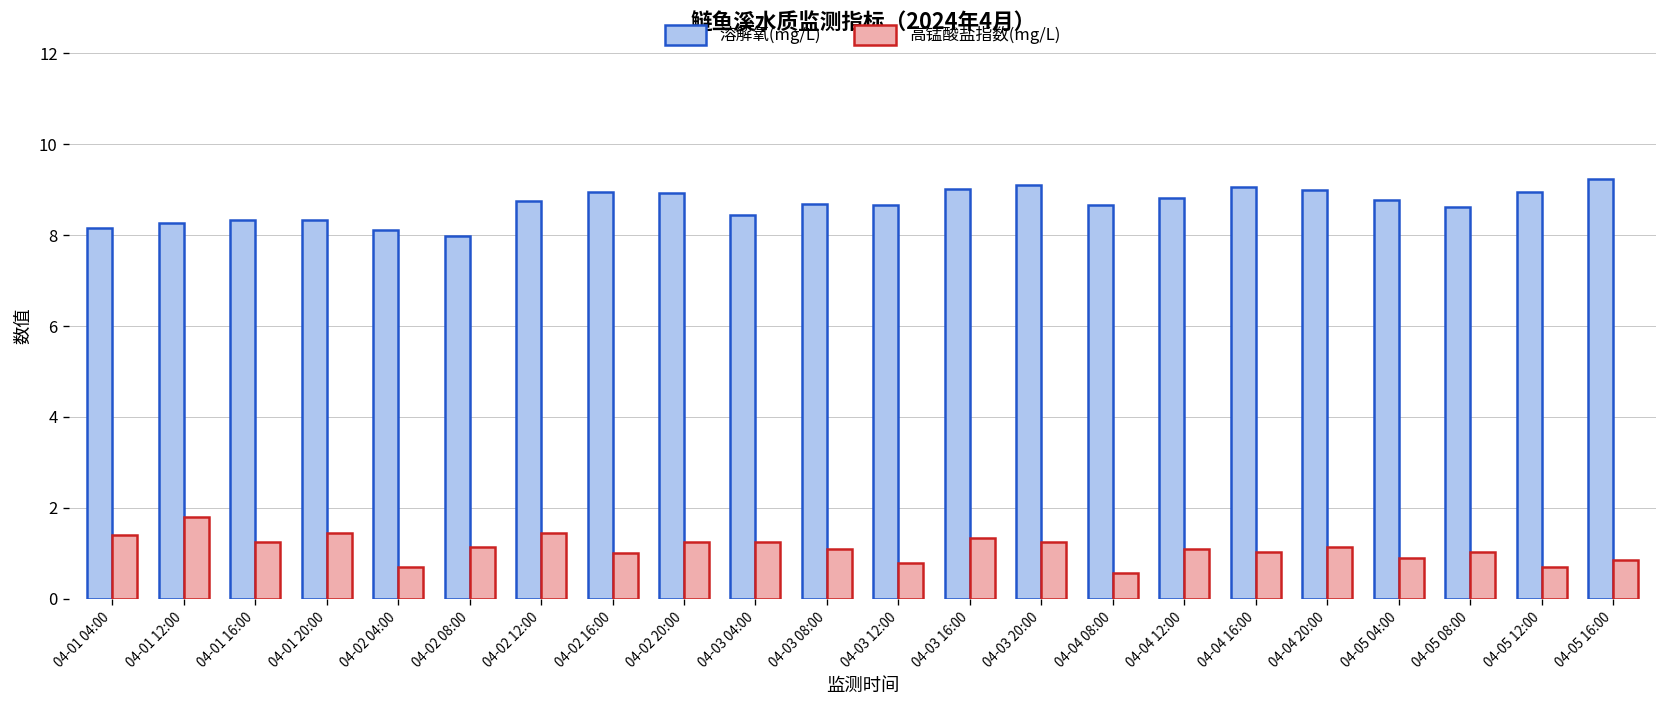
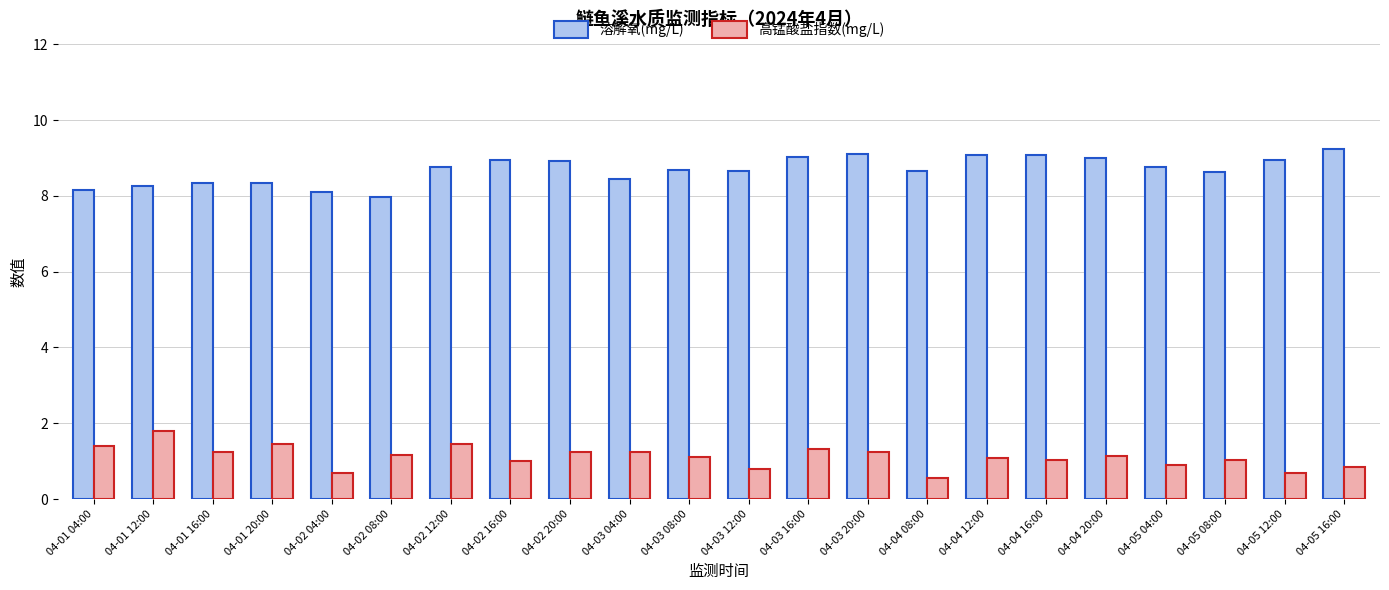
溶解氧(mg/L), 04-04 12:00: 8.8 -> 9.1
